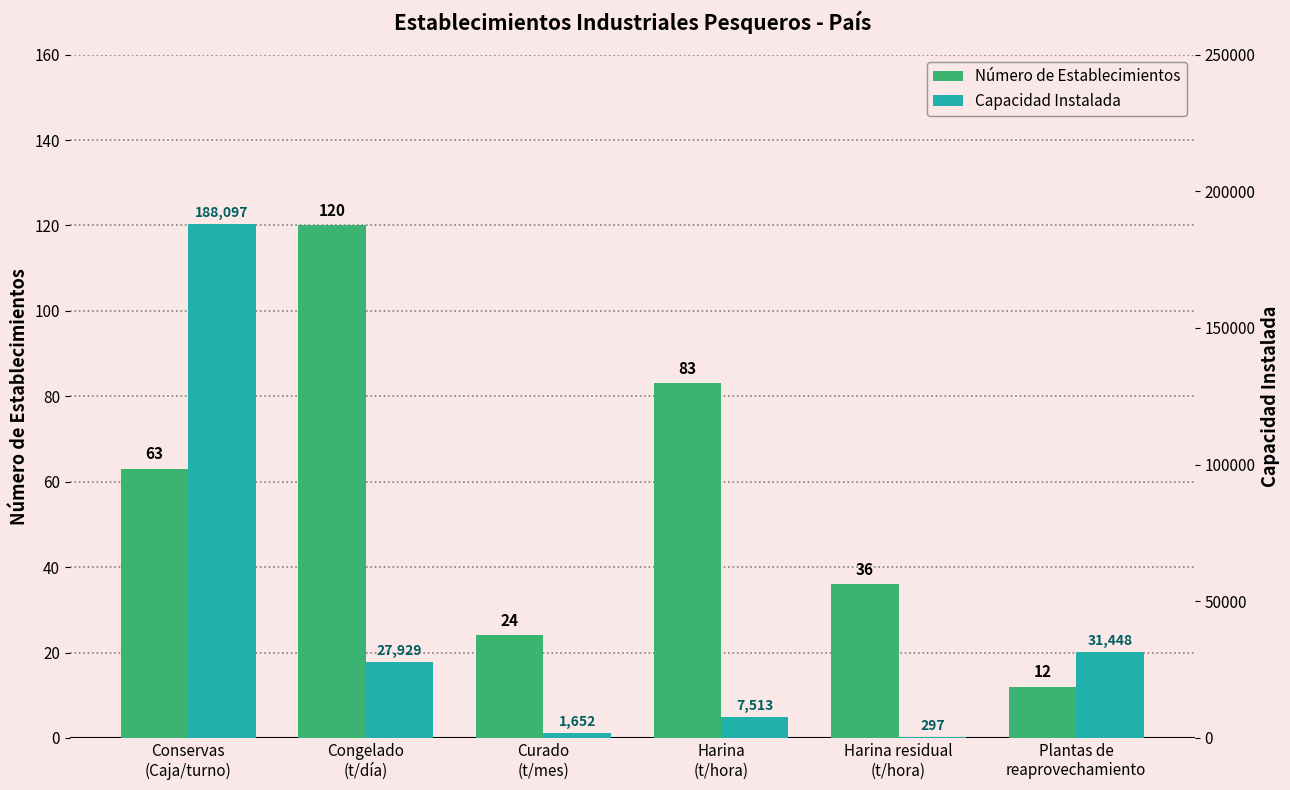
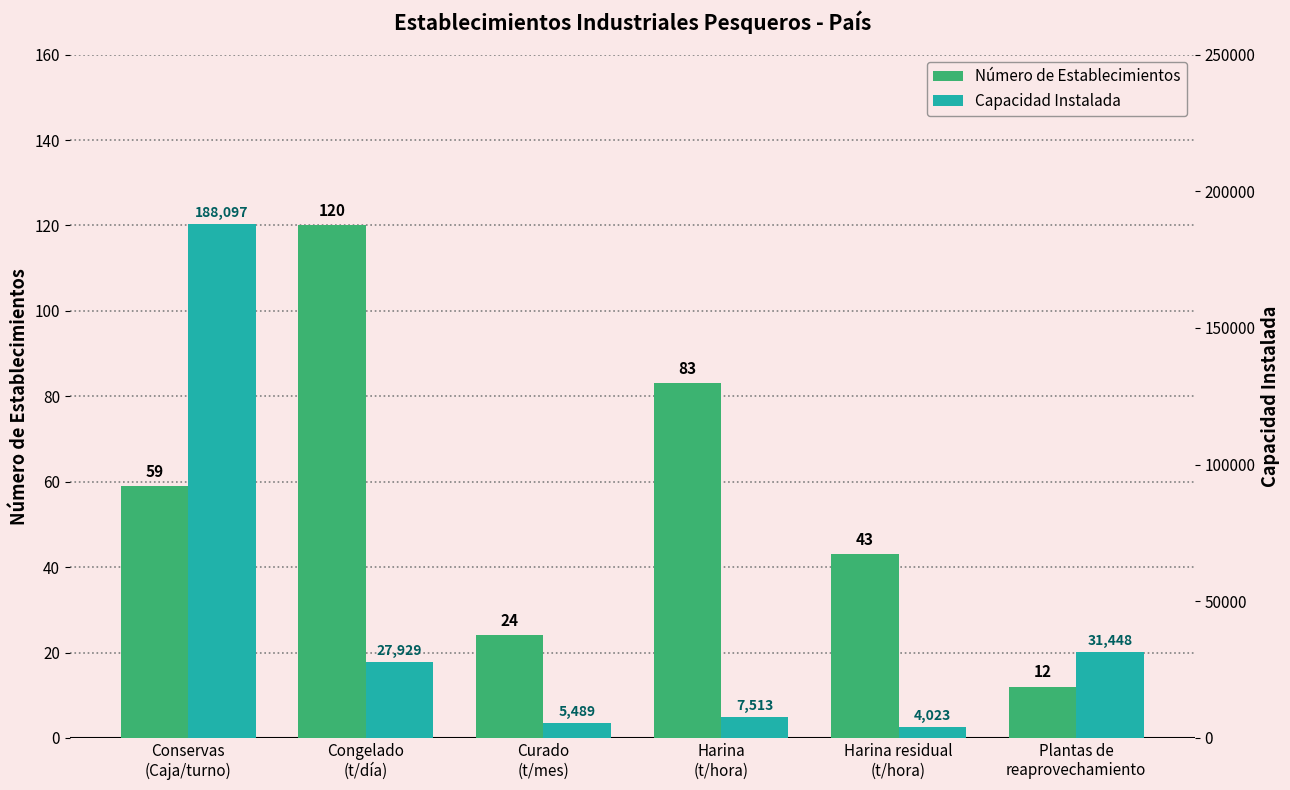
Número de Establecimientos, Conservas (Caja/turno): 63 -> 59
Número de Establecimientos, Harina residual (t/hora): 36 -> 43
Capacidad Instalada, Curado (t/mes): 1,652 -> 5,489
Capacidad Instalada, Harina residual (t/hora): 297 -> 4,023
